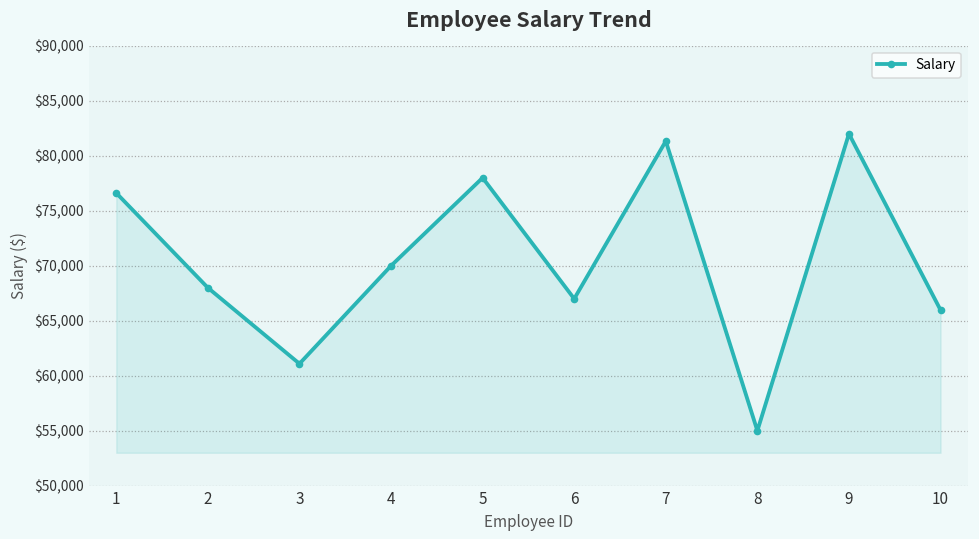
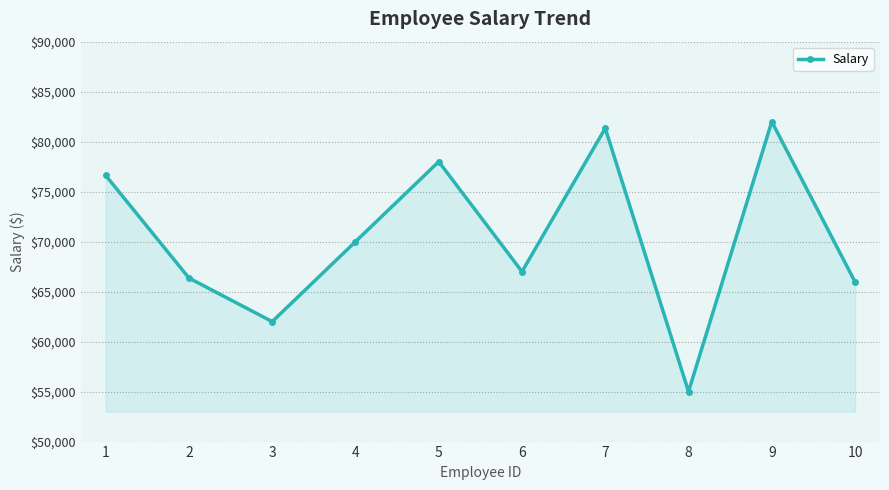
2: $68,000 -> $66,000
3: $61,000 -> $62,000
